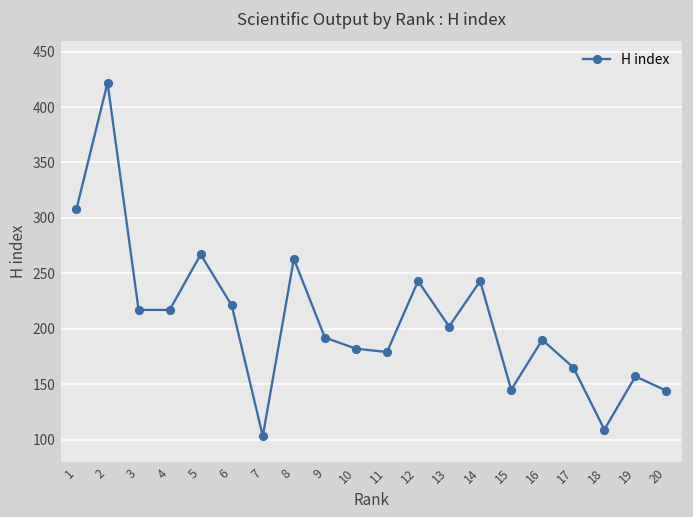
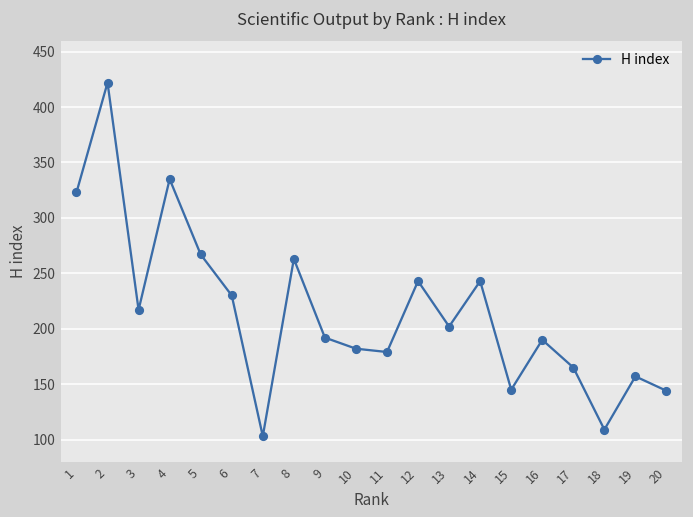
1: 308 -> 323
4: 217 -> 335
6: 221 -> 230
